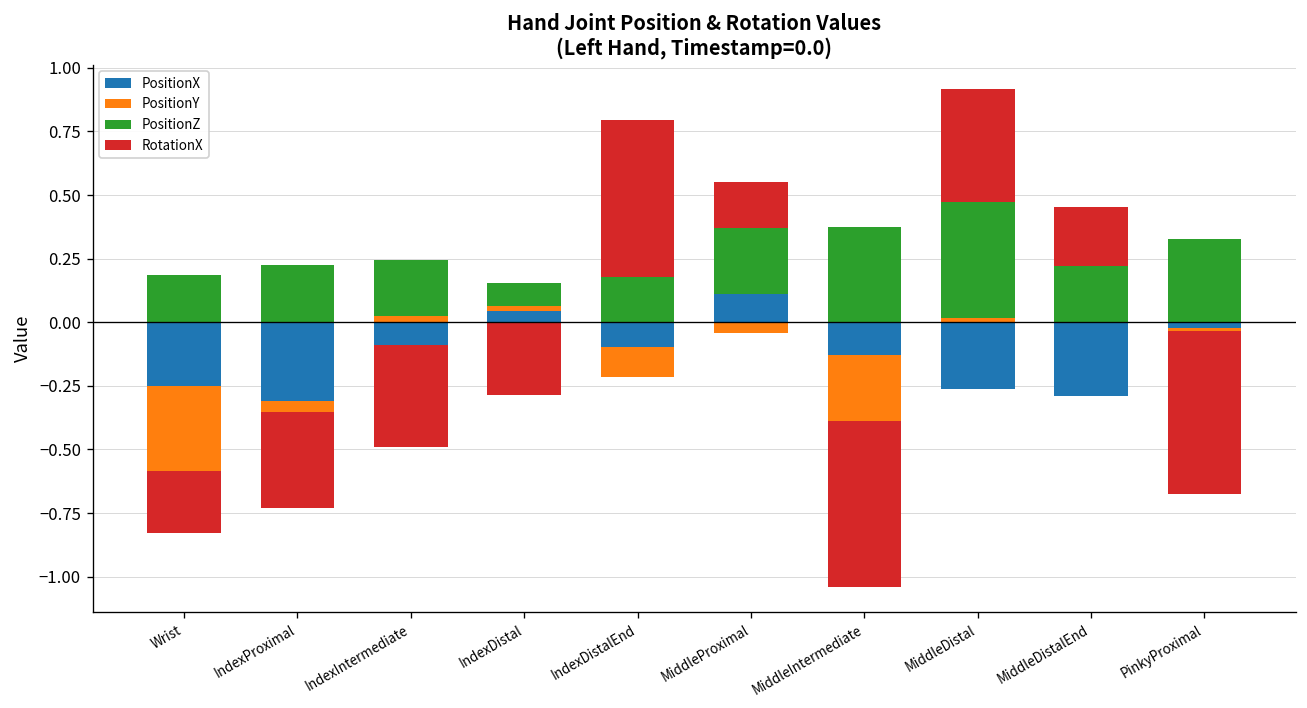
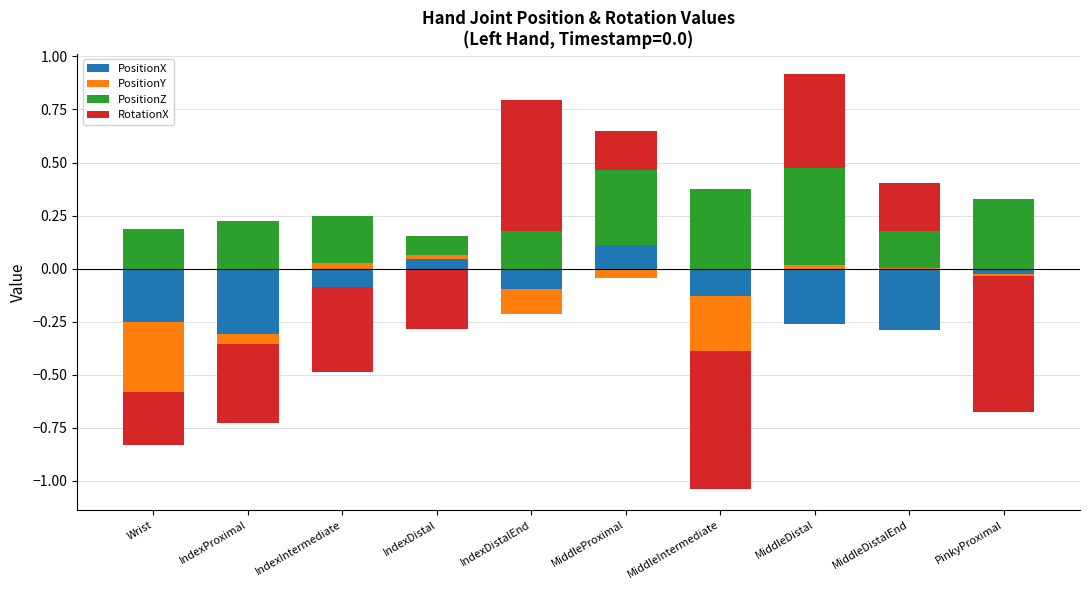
PositionZ, MiddleProximal: 0.26 -> 0.36
PositionZ, MiddleDistalEnd: 0.22 -> 0.17
